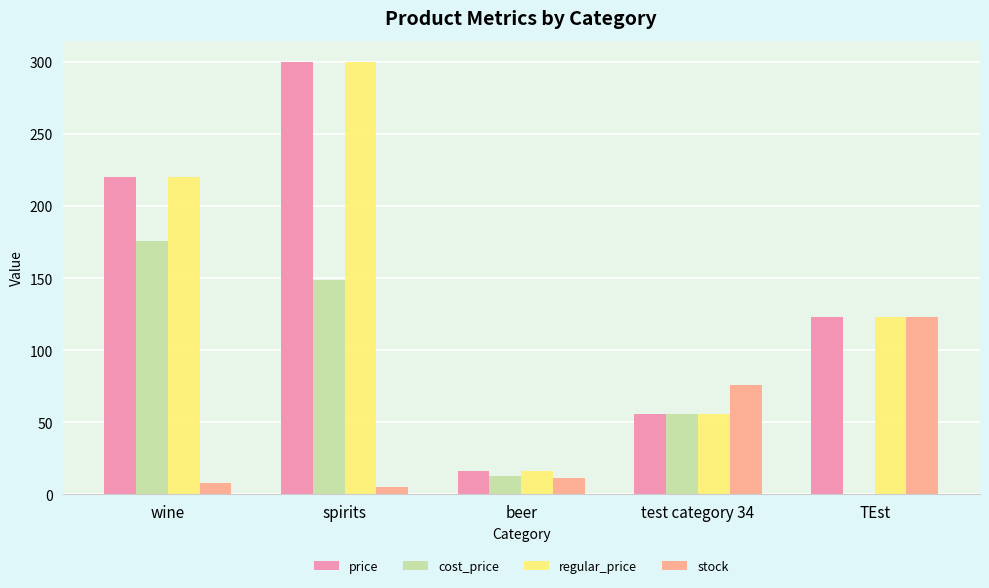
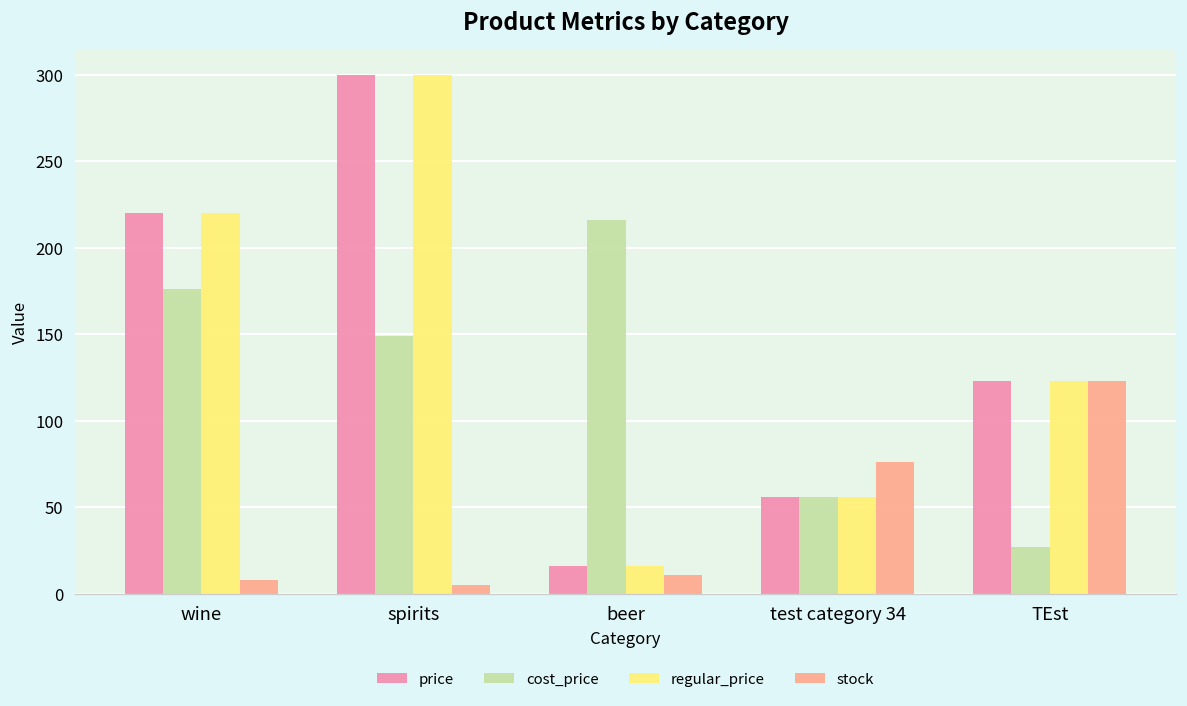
cost_price, beer: 13 -> 216
cost_price, TEst: 0 -> 27
